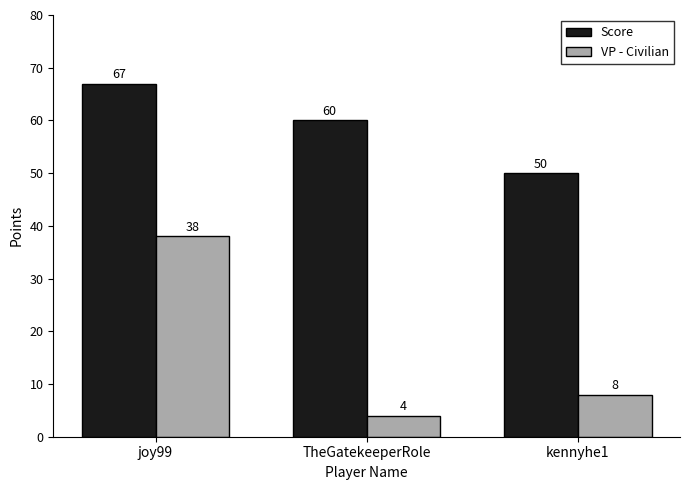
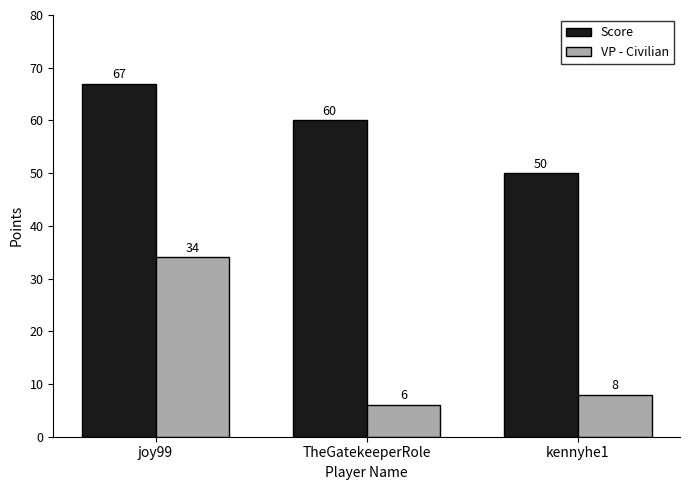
VP - Civilian, joy99: 38 -> 34
VP - Civilian, TheGatekeeperRole: 4 -> 6
